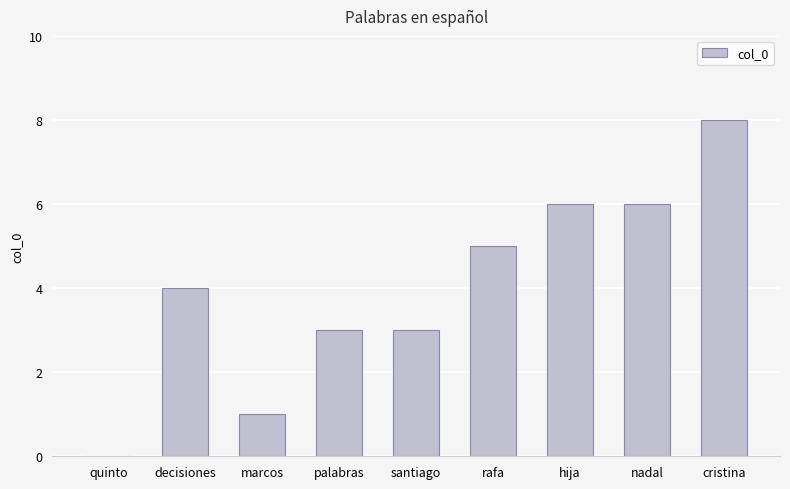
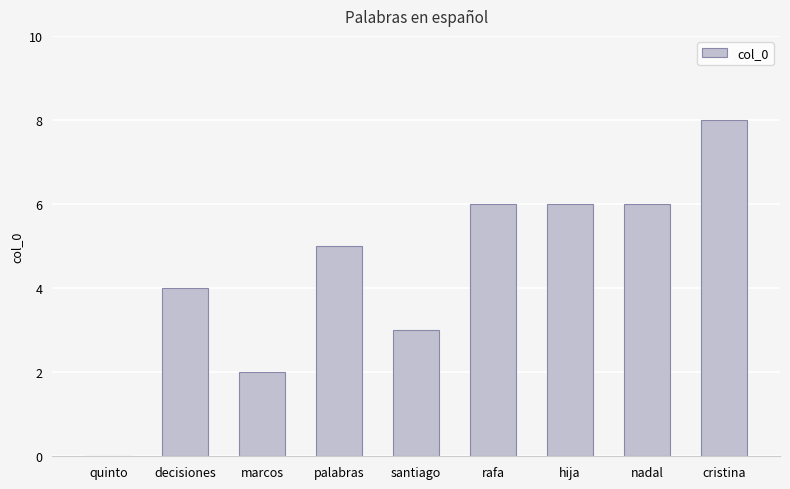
marcos: 1 -> 2
palabras: 3 -> 5
rafa: 5 -> 6
